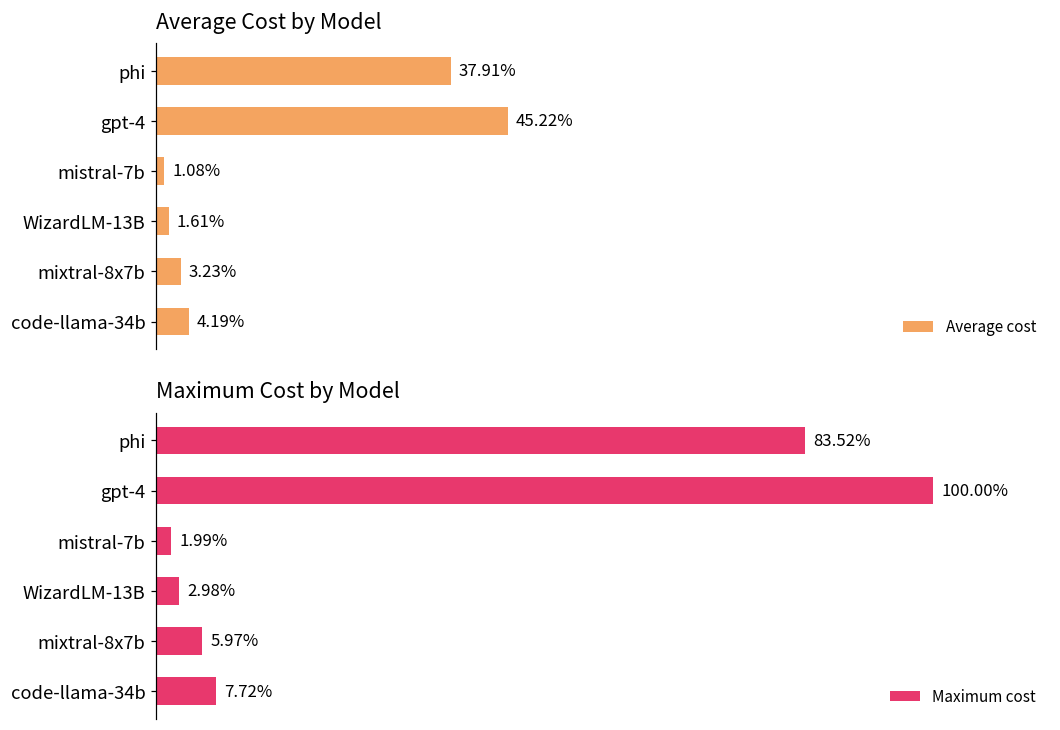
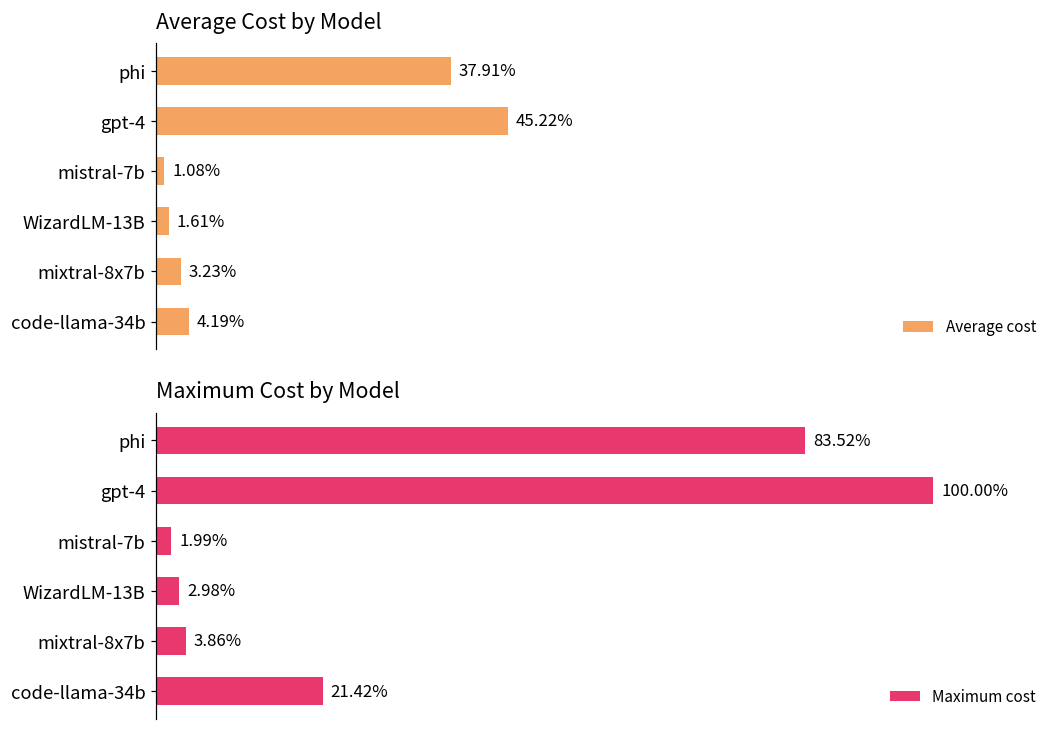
Maximum Cost by Model, mixtral-8x7b: 5.97% -> 3.86%
Maximum Cost by Model, code-llama-34b: 7.72% -> 21.42%
